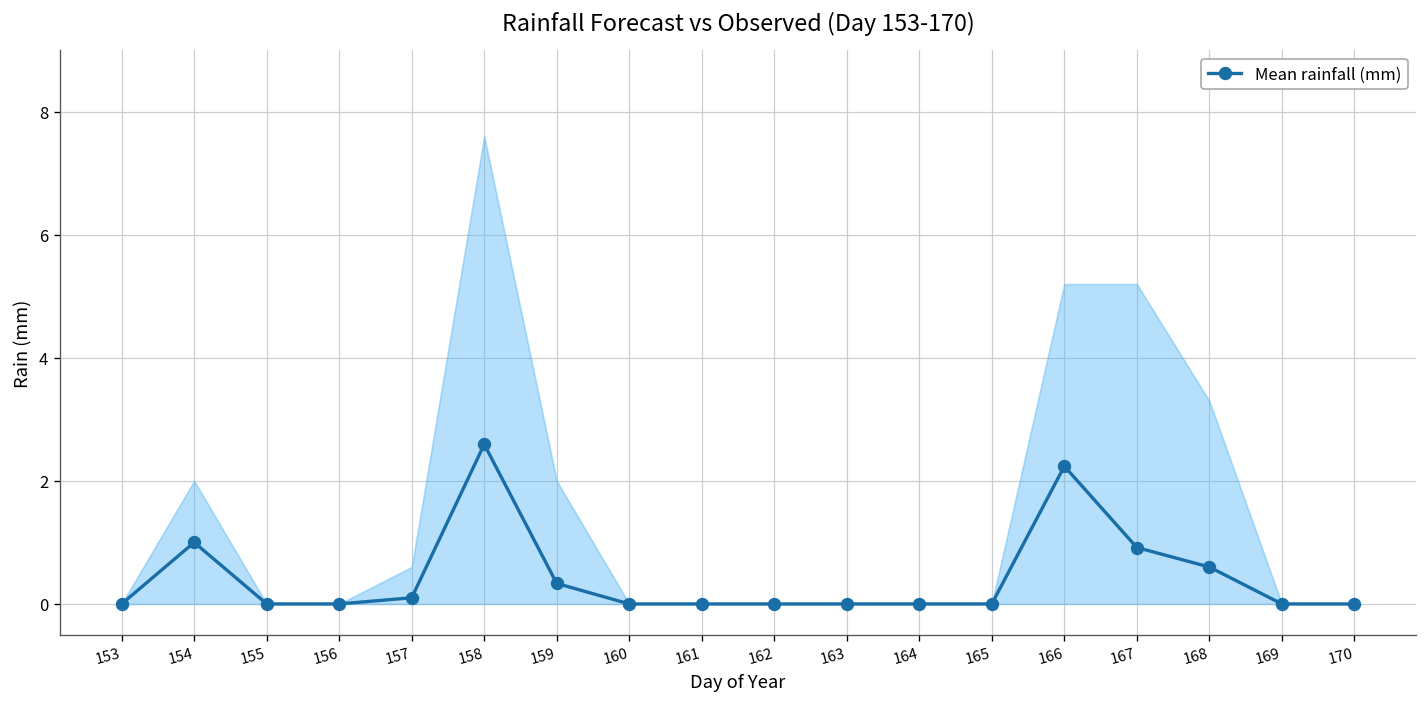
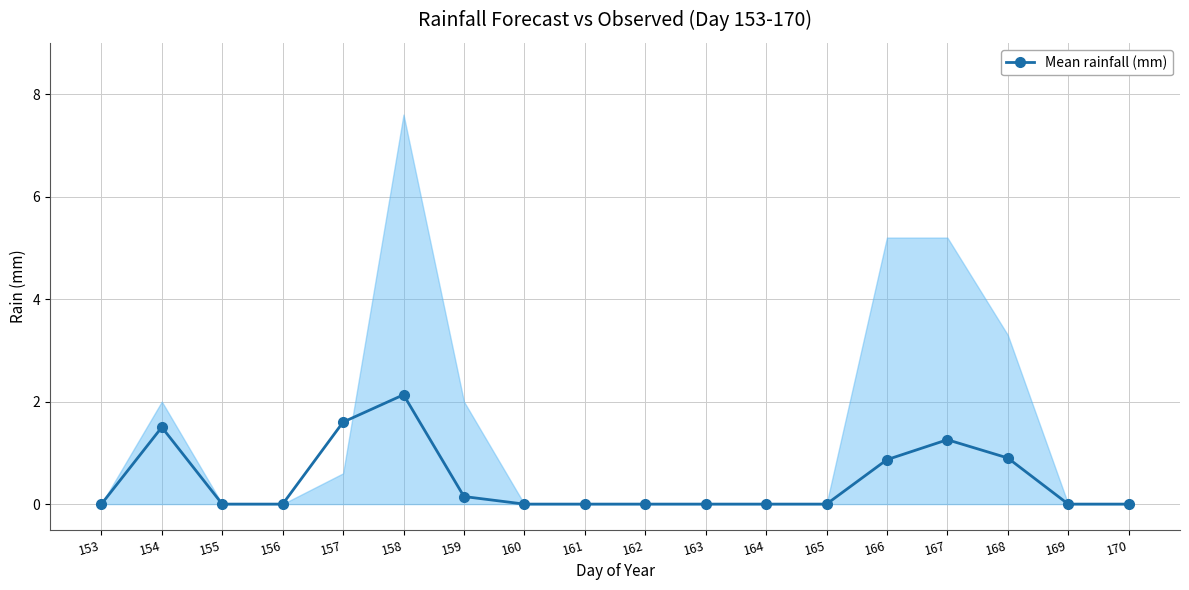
Mean rainfall (mm), 154: 1.0 -> 1.5
Mean rainfall (mm), 157: 0.1 -> 1.6
Mean rainfall (mm), 158: 2.6 -> 2.1
Mean rainfall (mm), 159: 0.3 -> 0.1
Mean rainfall (mm), 166: 2.2 -> 0.9
Mean rainfall (mm), 167: 0.9 -> 1.3
Mean rainfall (mm), 168: 0.6 -> 0.9
